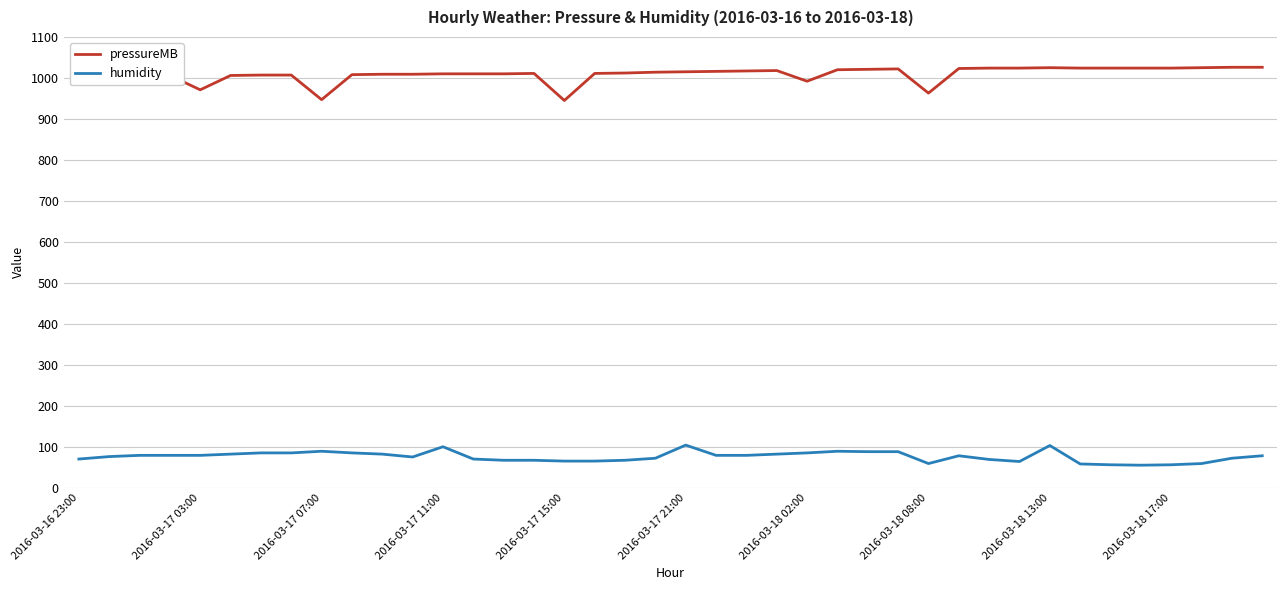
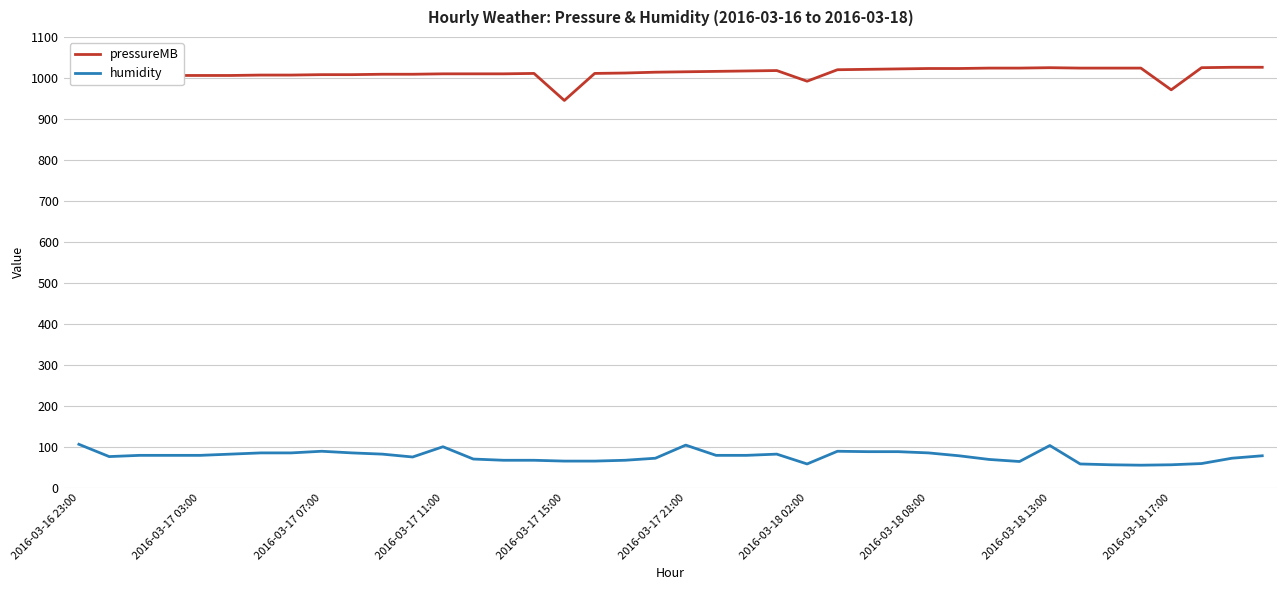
humidity, 2016-03-16 23:00: 70 -> 110
pressureMB, 2016-03-17 03:00: 970 -> 1010
pressureMB, 2016-03-17 07:00: 950 -> 1010
humidity, 2016-03-18 02:00: 90 -> 60
pressureMB, 2016-03-18 08:00: 960 -> 1020
humidity, 2016-03-18 08:00: 60 -> 90
pressureMB, 2016-03-18 17:00: 1020 -> 970
